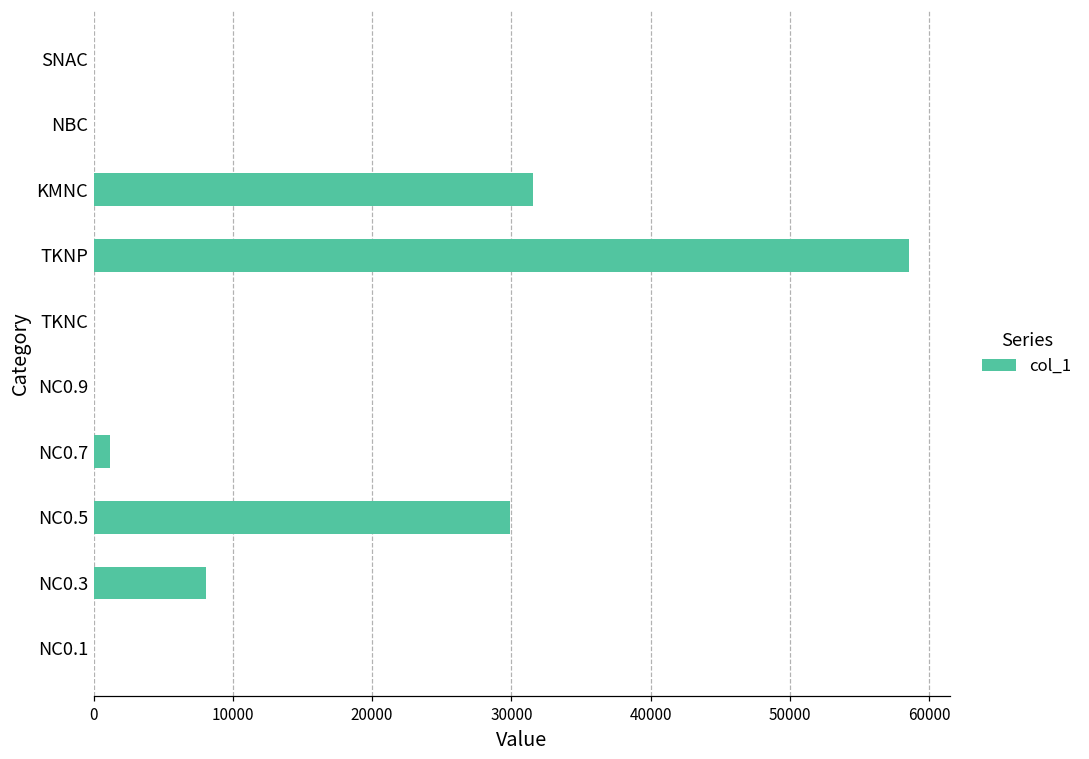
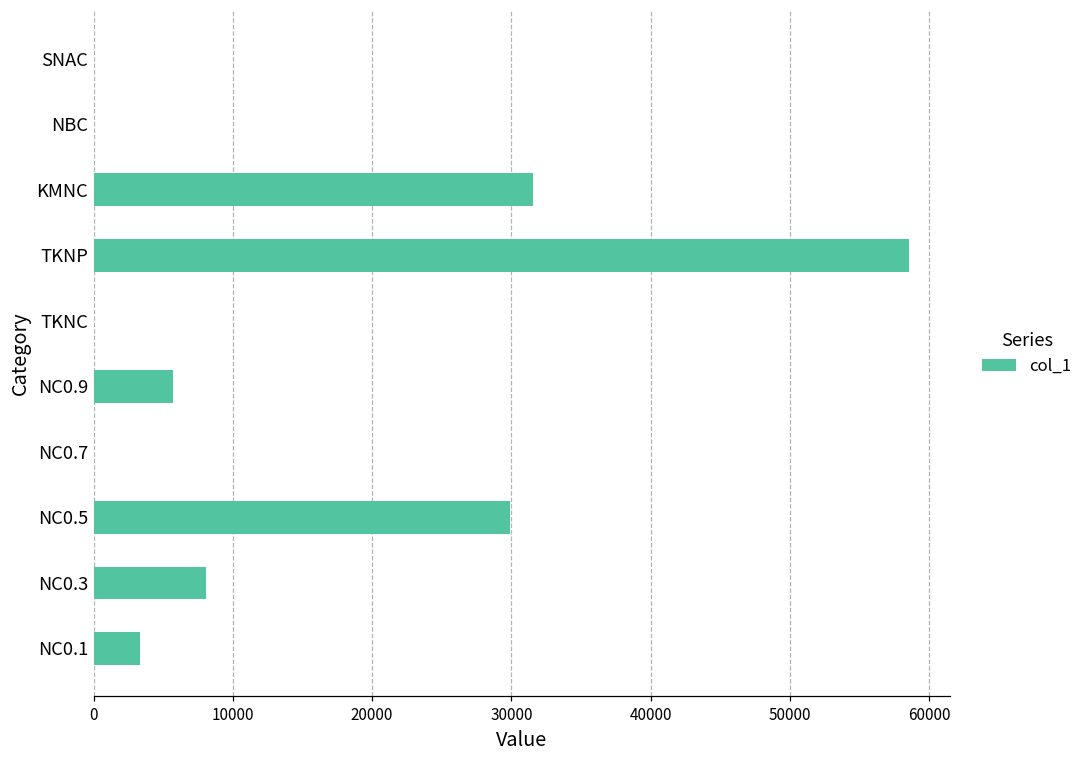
NC0.9: 0 -> 5700
NC0.7: 1200 -> 0
NC0.1: 0 -> 3400
